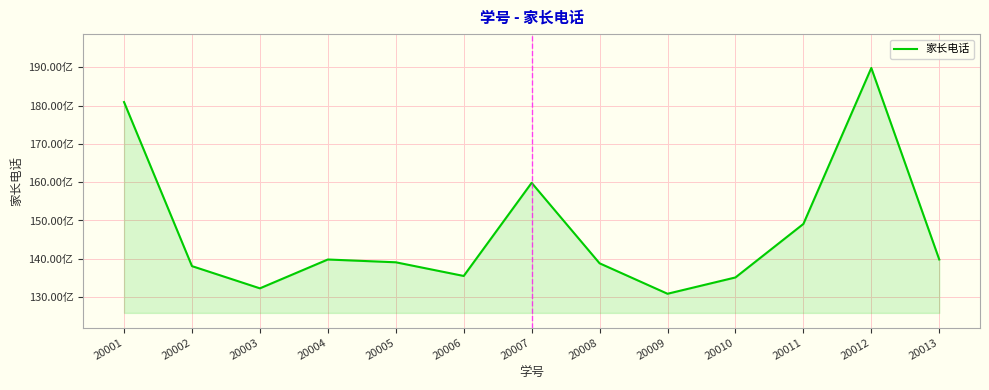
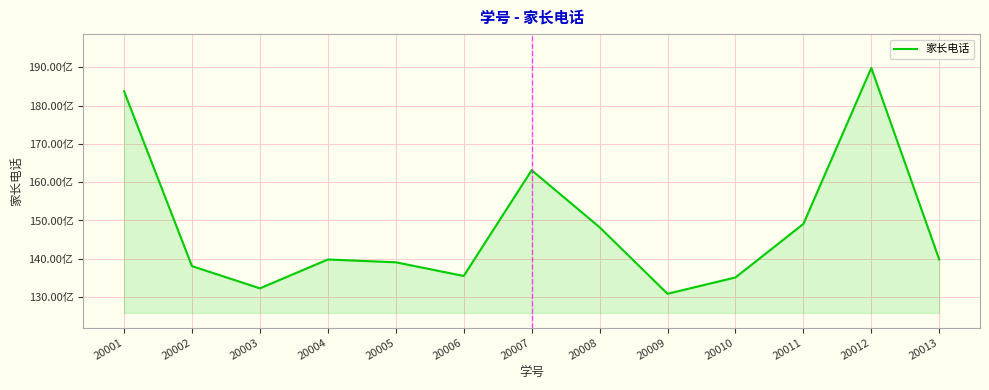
20001: 181亿 -> 184亿
20007: 160亿 -> 163亿
20008: 139亿 -> 148亿
